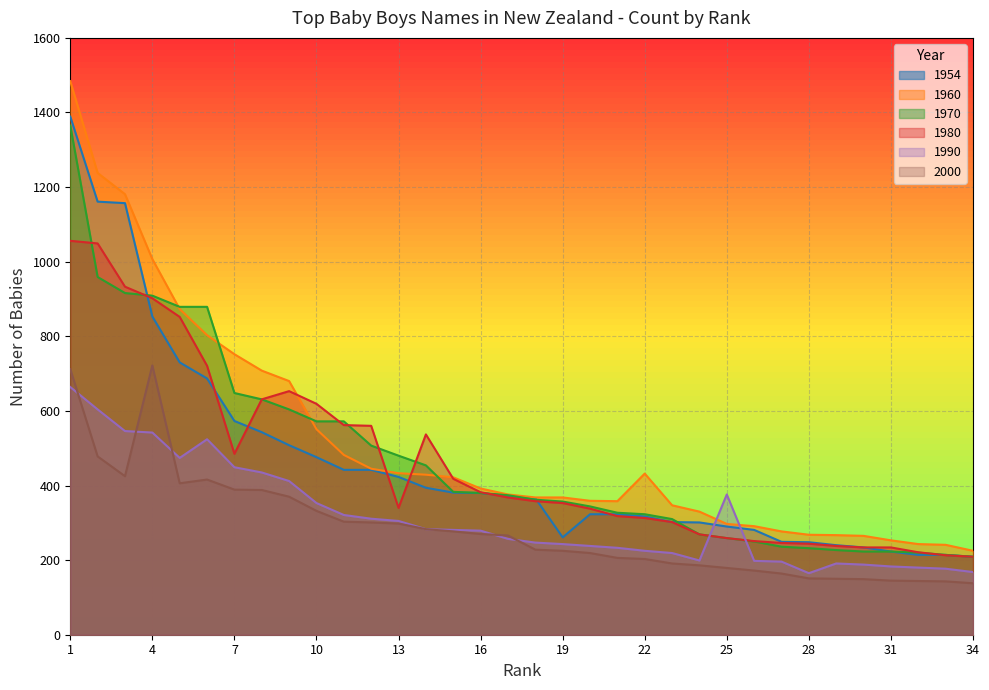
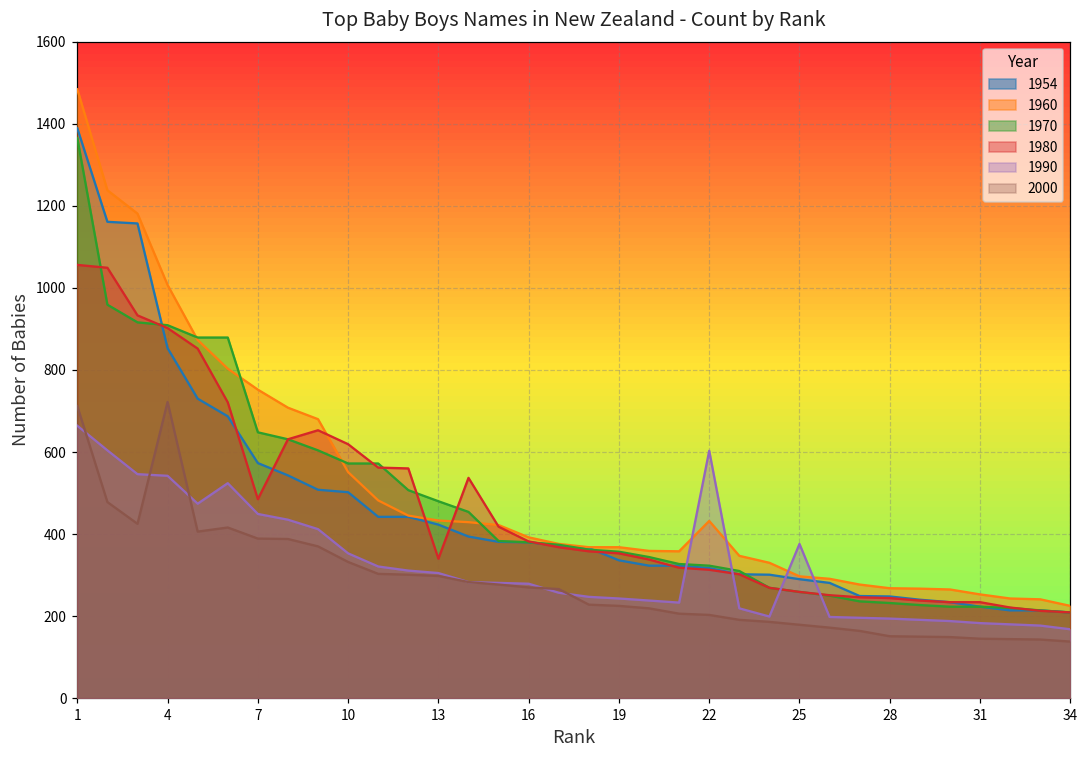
1954, 10: 480 -> 500
1954, 19: 260 -> 340
1990, 22: 230 -> 600
1990, 28: 170 -> 190
